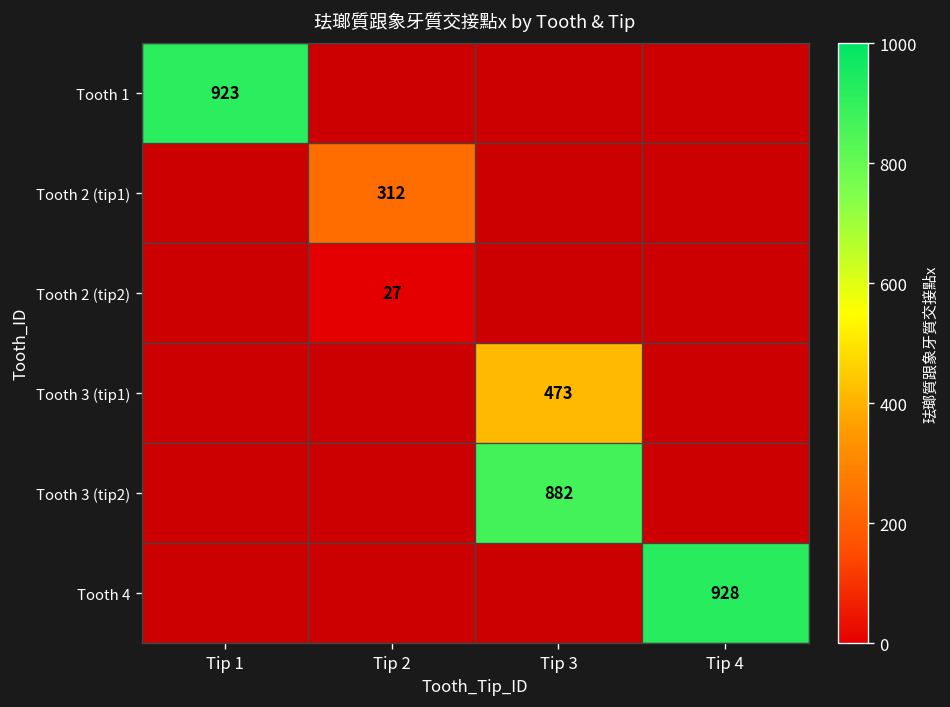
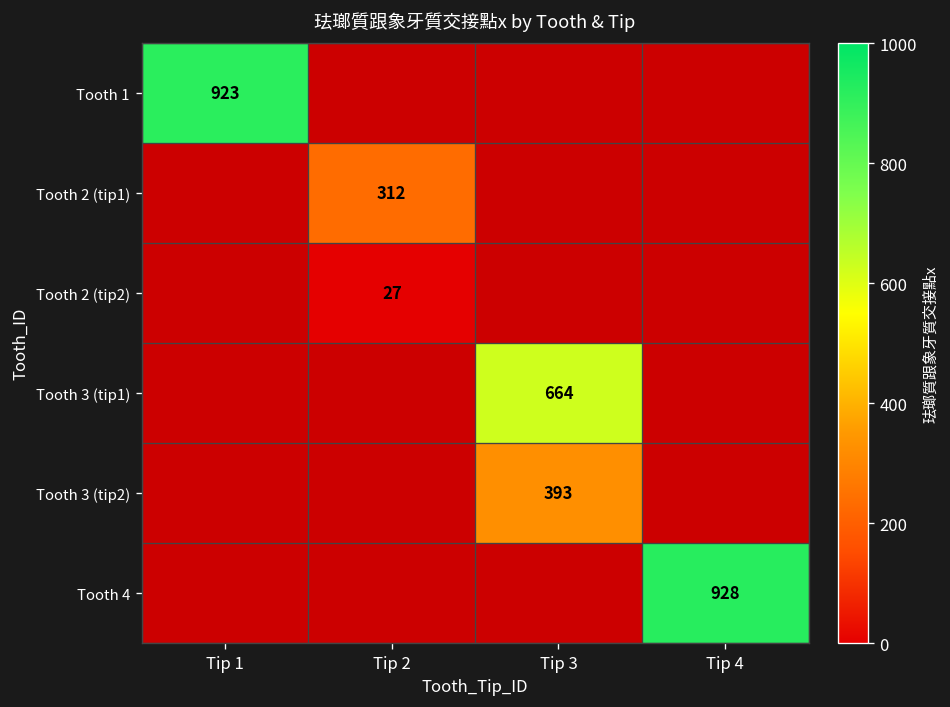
Tooth 3 (tip1), Tip 3: 473 -> 664
Tooth 3 (tip2), Tip 3: 882 -> 393
